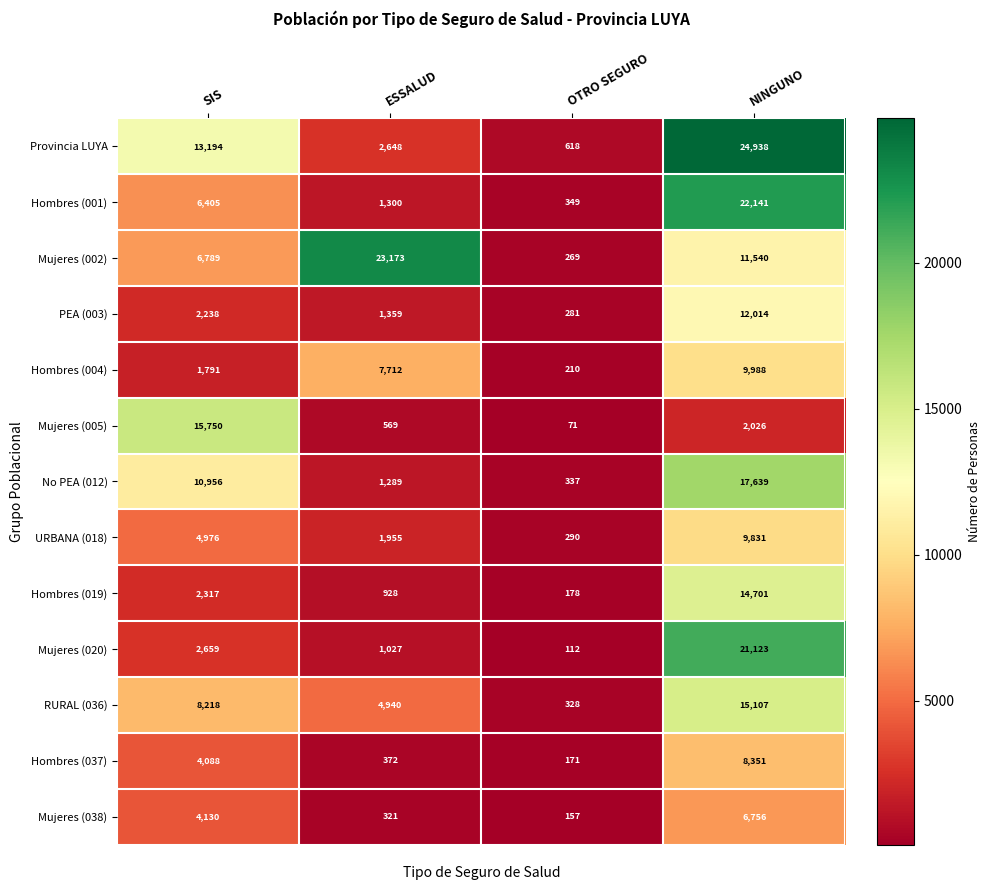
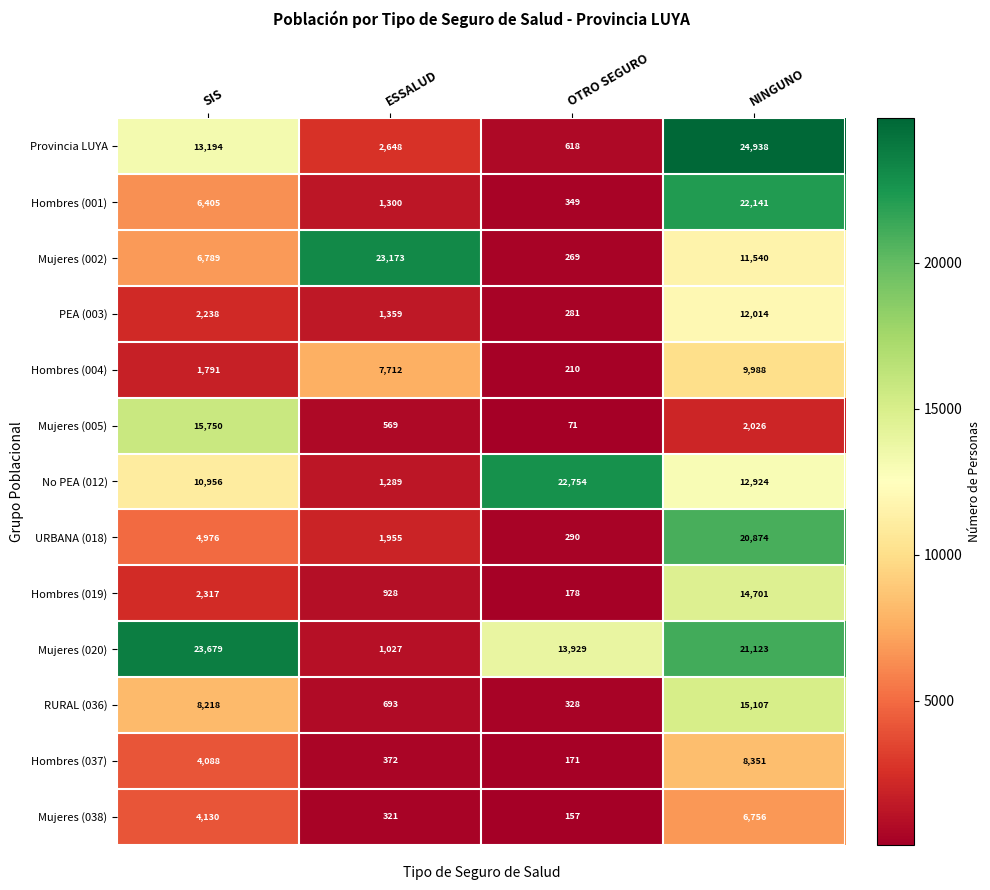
No PEA (012), OTRO SEGURO: 337 -> 22,754
No PEA (012), NINGUNO: 17,639 -> 12,924
URBANA (018), NINGUNO: 9,831 -> 20,874
Mujeres (020), SIS: 2,659 -> 23,679
Mujeres (020), OTRO SEGURO: 112 -> 13,929
RURAL (036), ESSALUD: 4,940 -> 693
